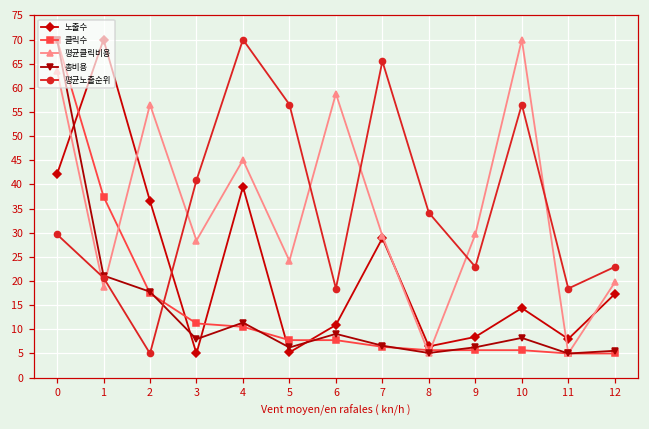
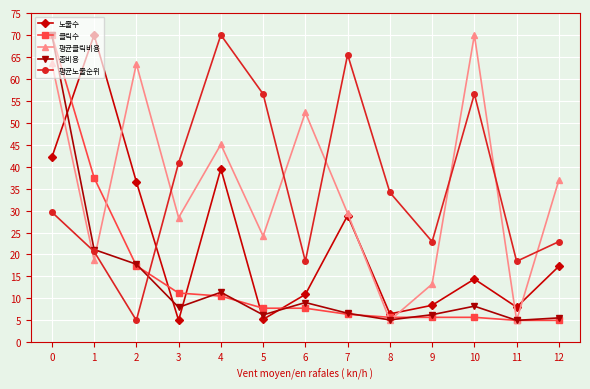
평균클릭비용, 2: 57 -> 63
평균클릭비용, 6: 59 -> 52
평균클릭비용, 9: 30 -> 13
평균클릭비용, 12: 20 -> 37
